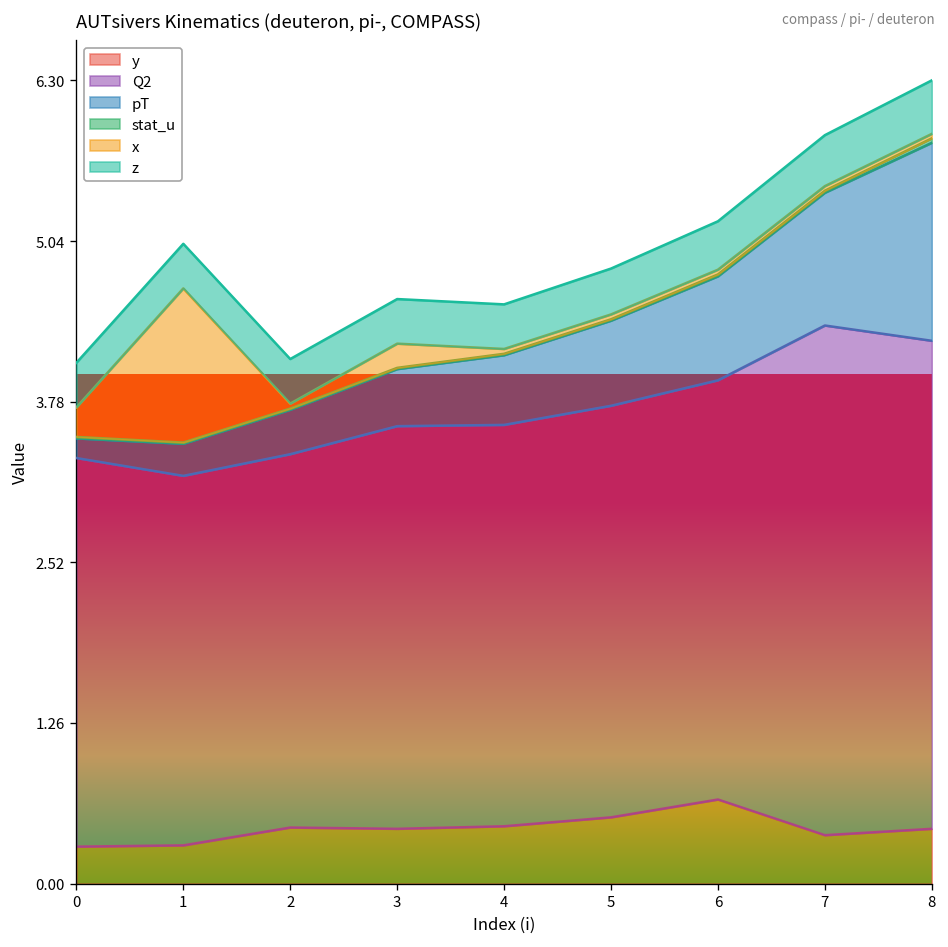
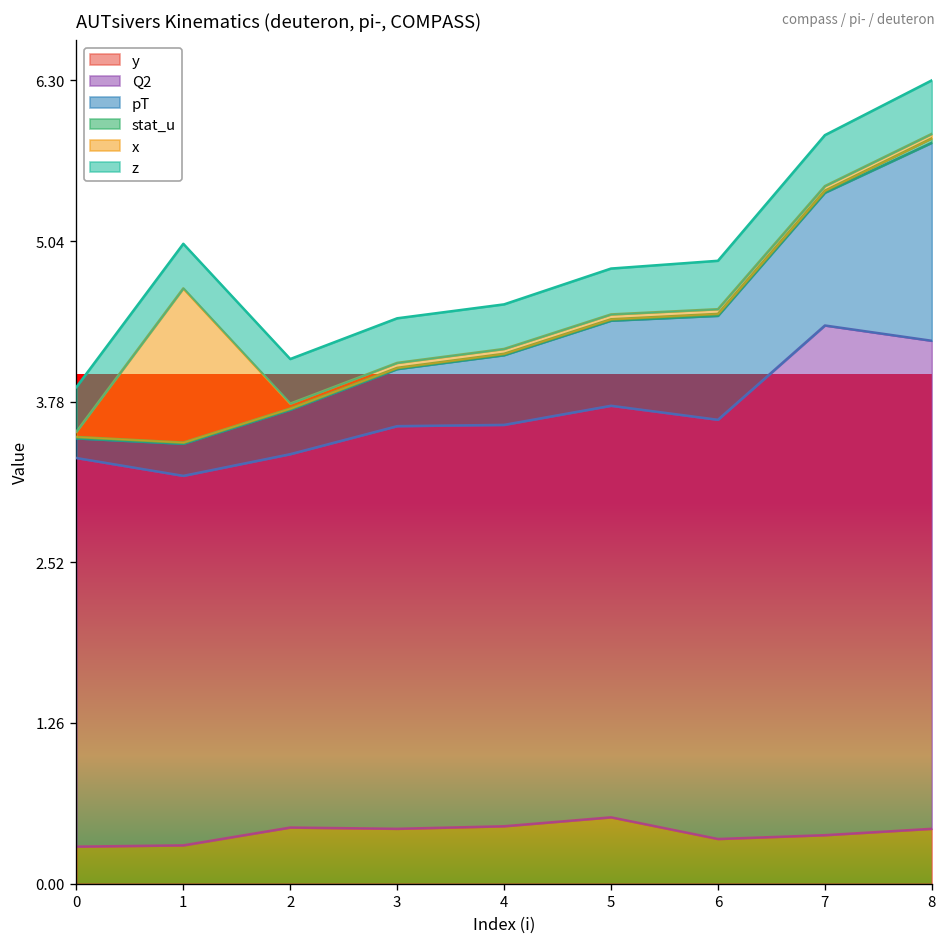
x, 0: 0.23 -> 0.04
x, 3: 0.19 -> 0.04
y, 6: 0.66 -> 0.35
